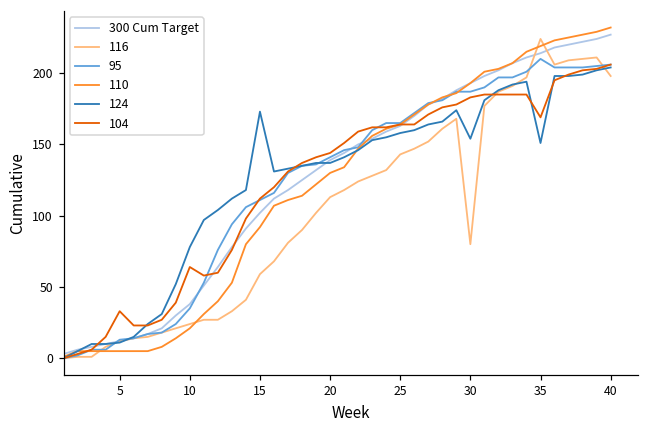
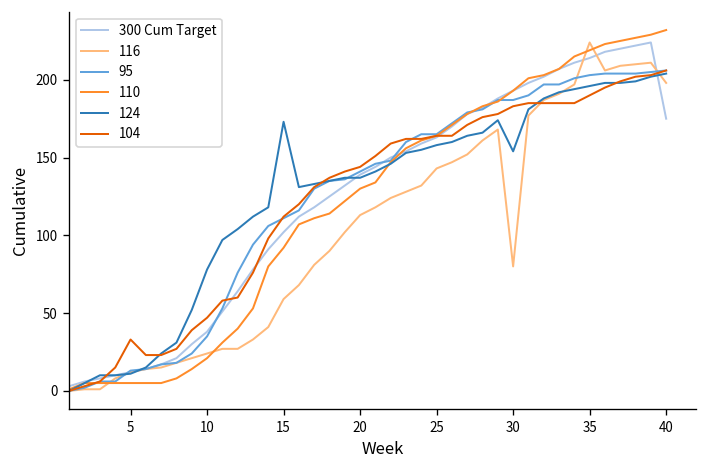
104, 10: 64 -> 47
95, 35: 210 -> 203
124, 35: 151 -> 196
104, 35: 169 -> 190
300 Cum Target, 40: 227 -> 175
